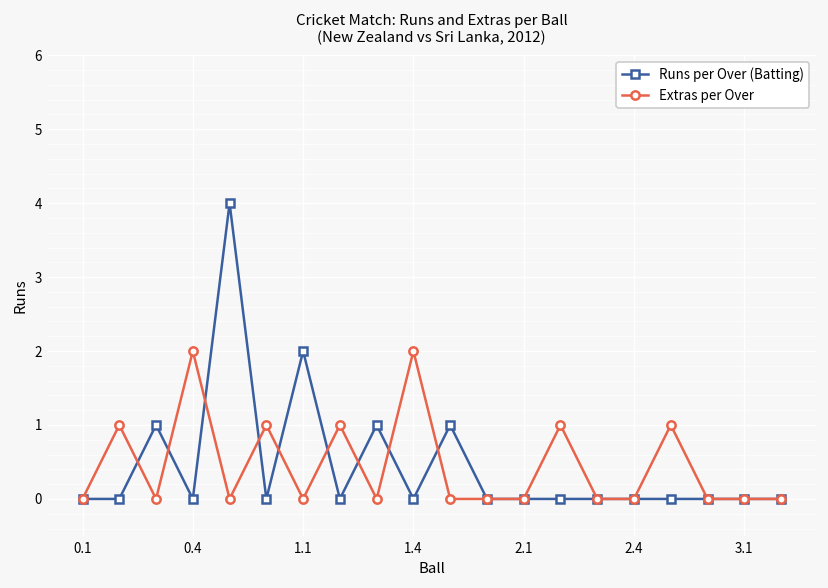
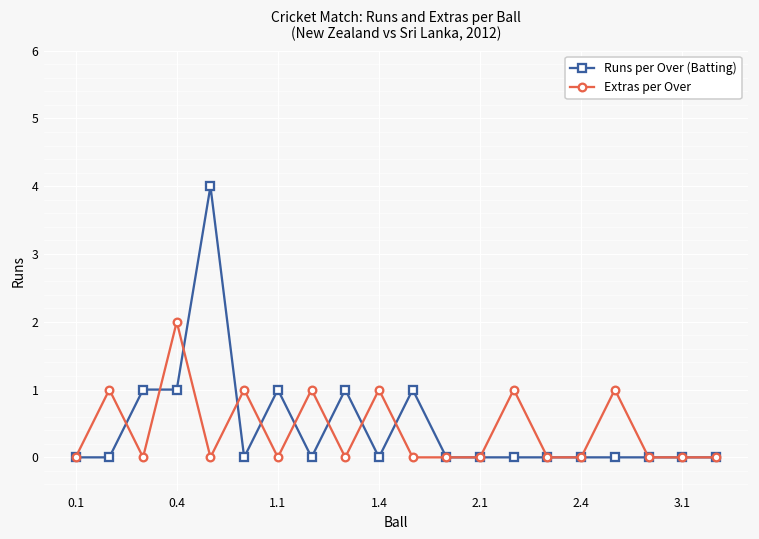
Runs per Over (Batting), 0.4: 0 -> 1
Runs per Over (Batting), 1.1: 2 -> 1
Extras per Over, 1.4: 2 -> 1
